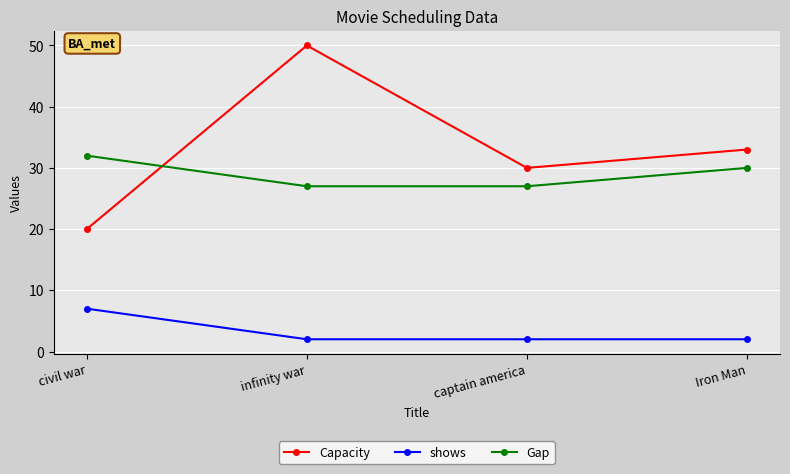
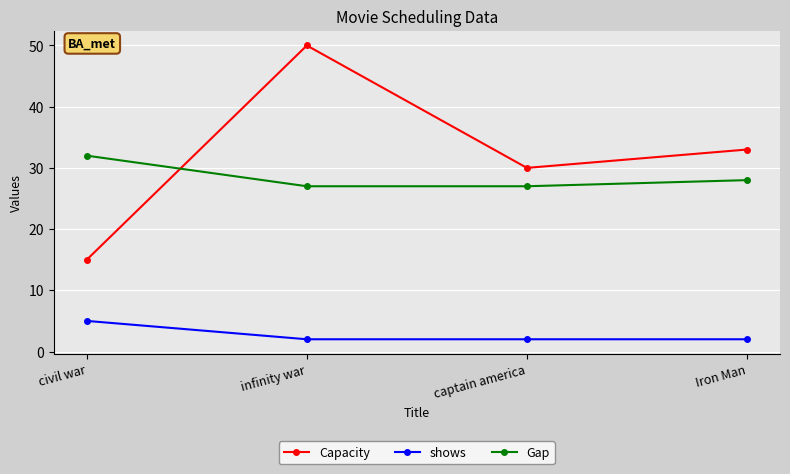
Capacity, civil war: 20 -> 15
shows, civil war: 7 -> 5
Gap, Iron Man: 30 -> 28
